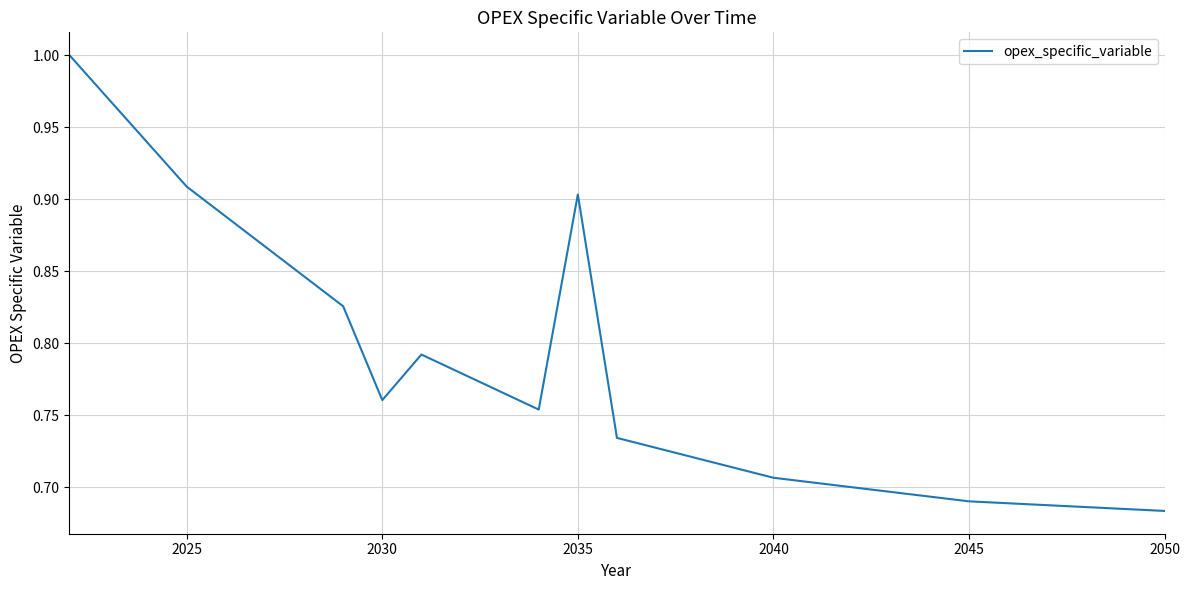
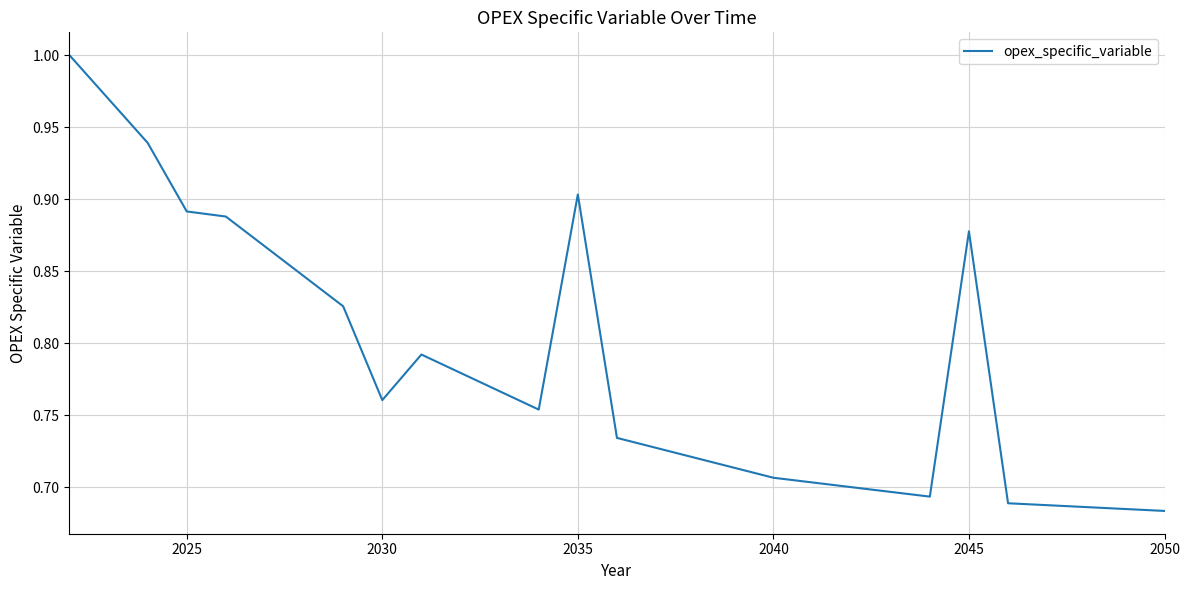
2025: 0.909 -> 0.891
2045: 0.690 -> 0.878
